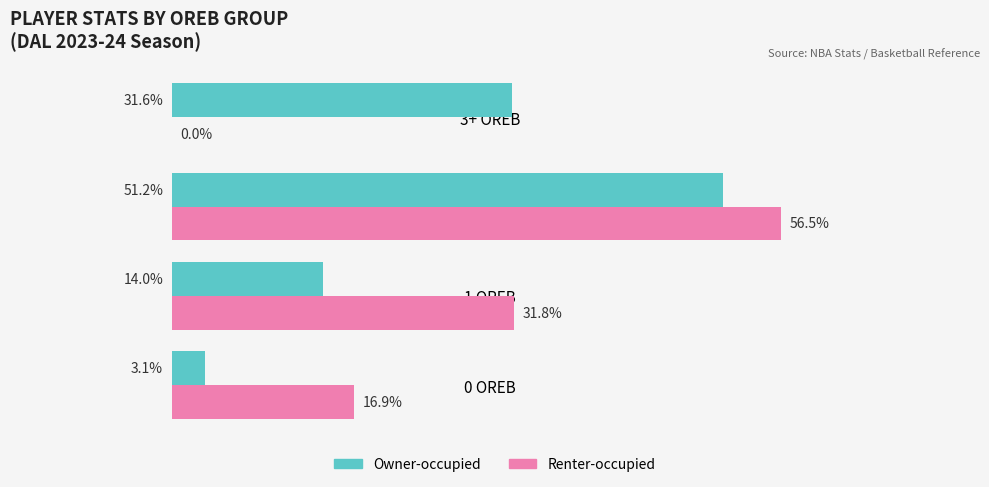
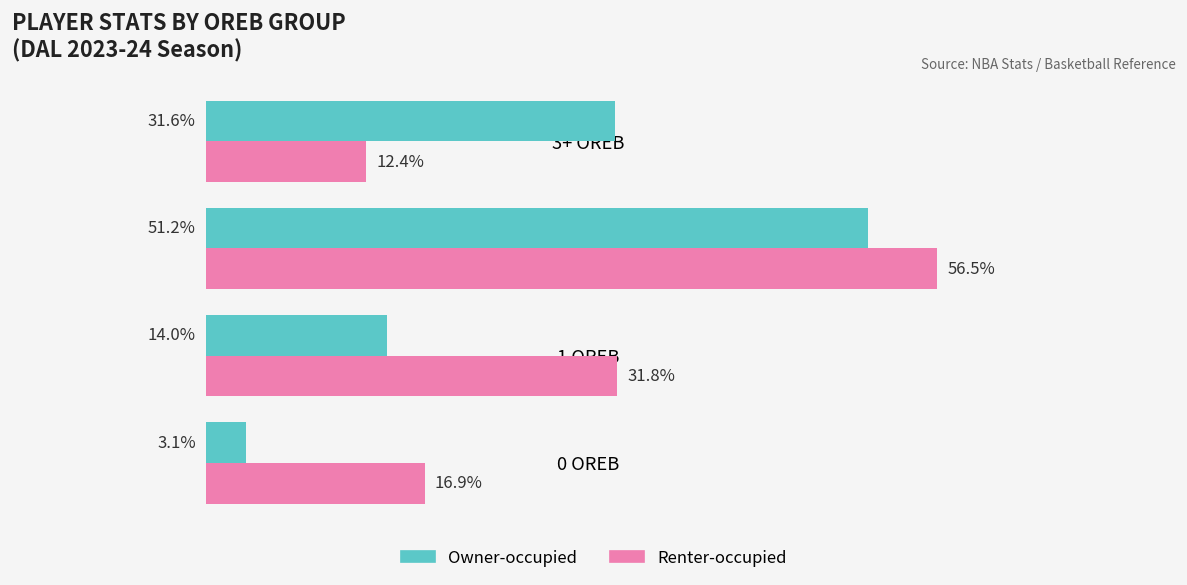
Renter-occupied, 3+ OREB: 0.0% -> 12.4%
